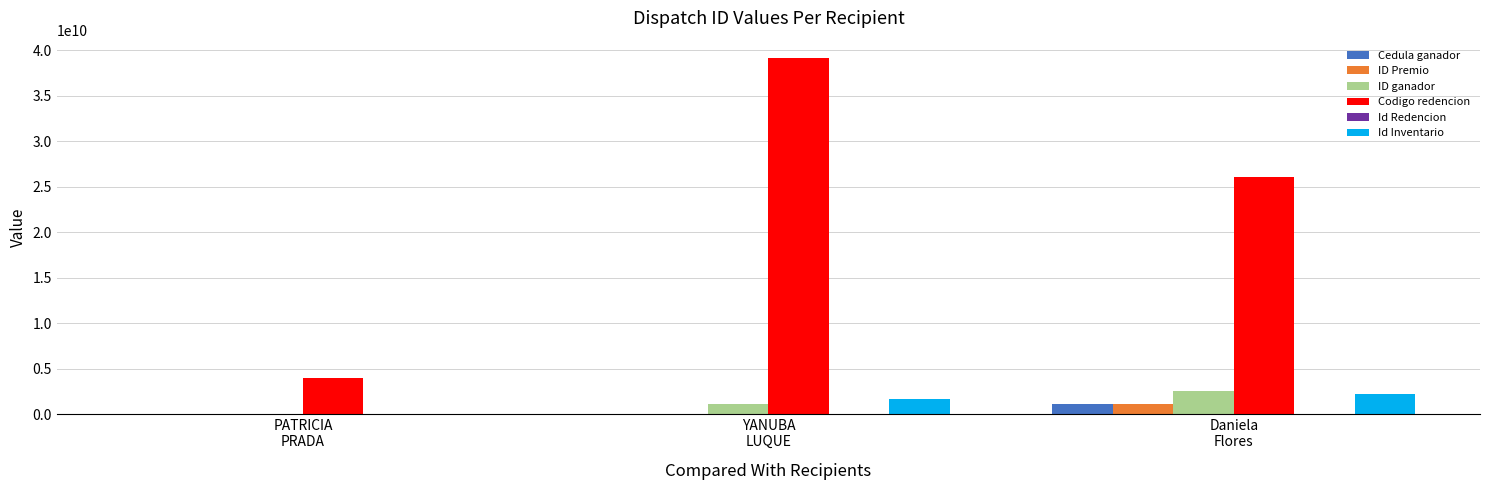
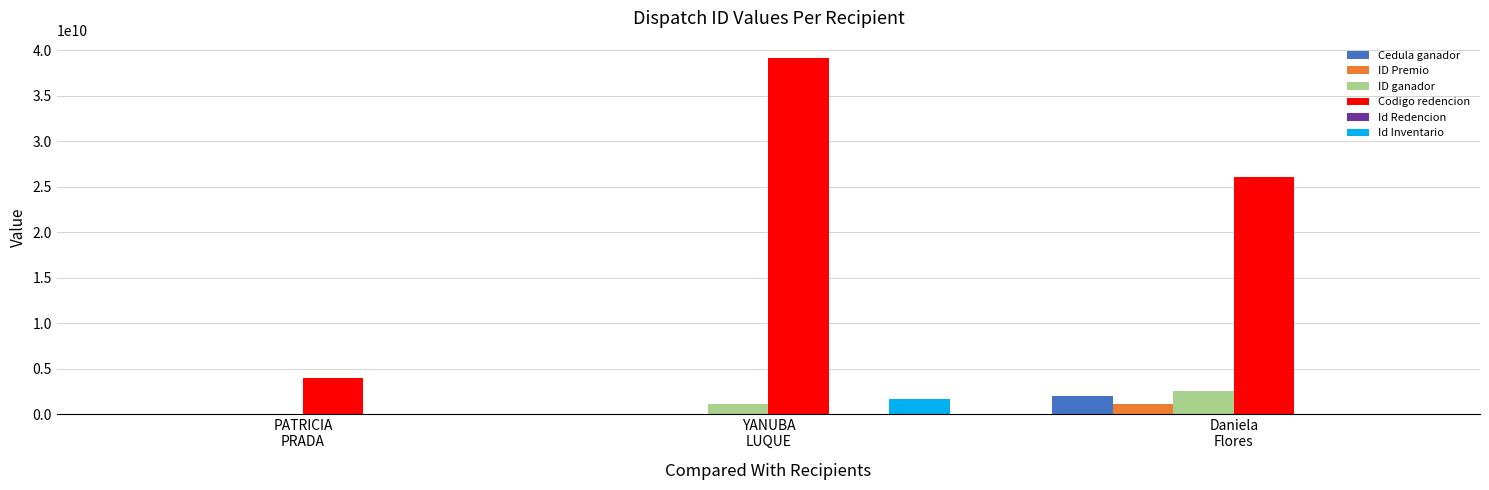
Cedula ganador, Daniela Flores: 1000000000 -> 2000000000
Id Inventario, Daniela Flores: 2000000000 -> 0
